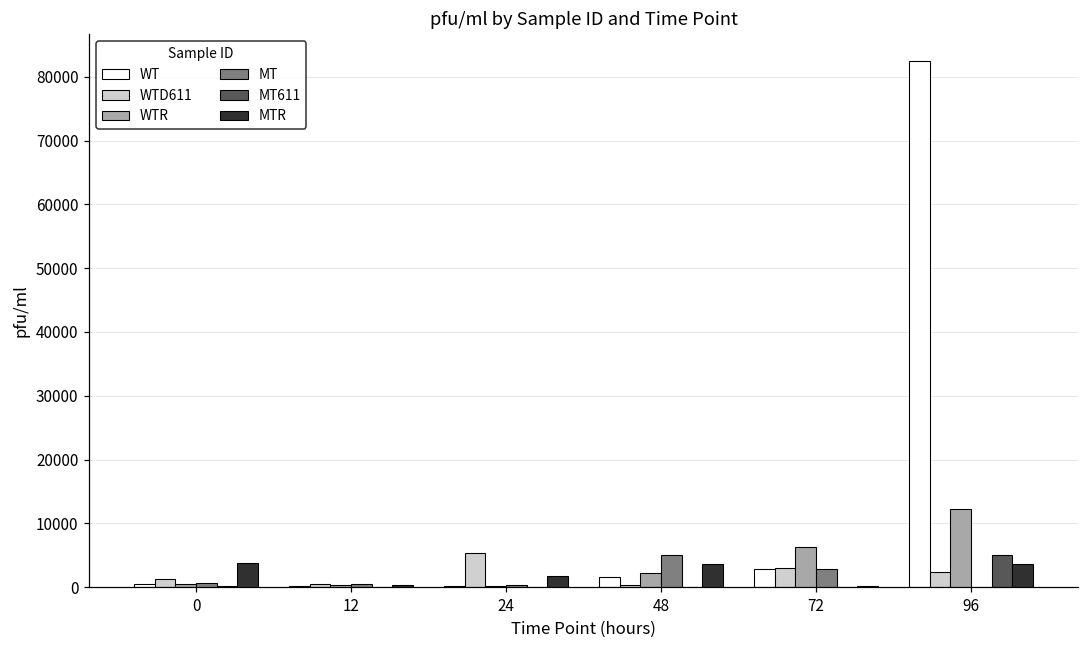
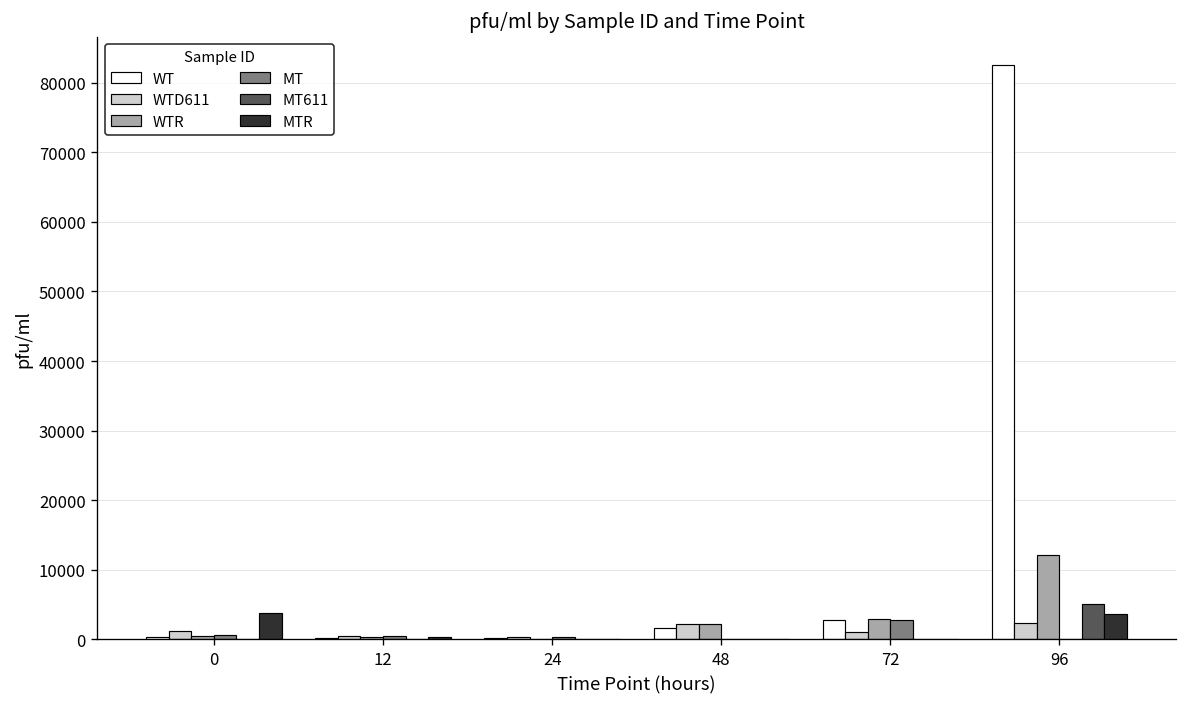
WTD611, 24: 5000 -> 0
MTR, 24: 2000 -> 0
WTD611, 48: 0 -> 2000
MT, 48: 5000 -> 0
MTR, 48: 4000 -> 0
WTD611, 72: 3000 -> 1000
WTR, 72: 6000 -> 3000
